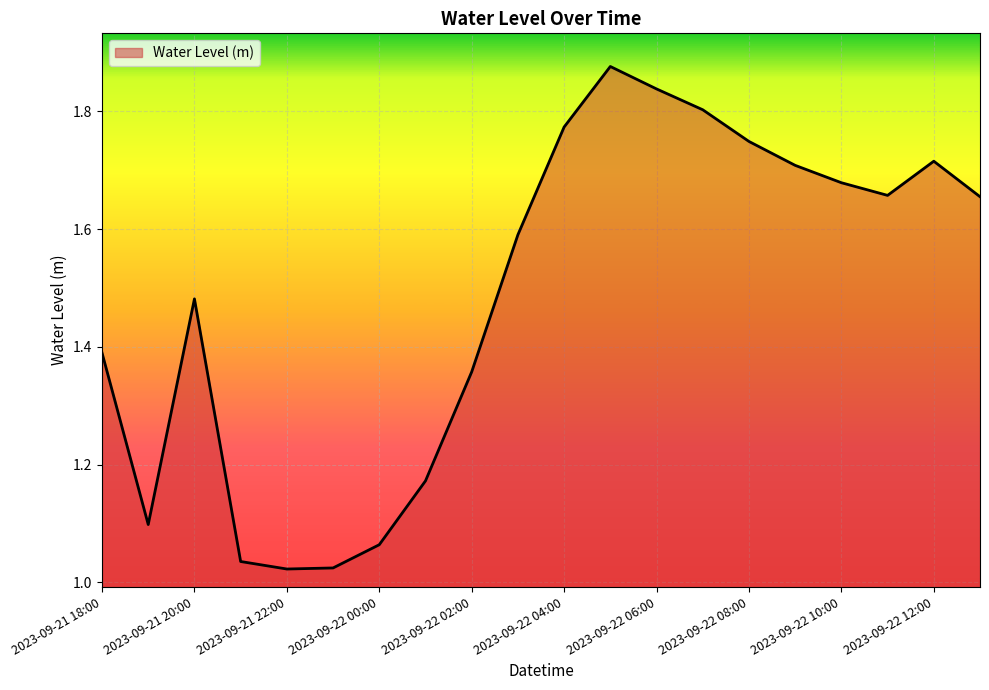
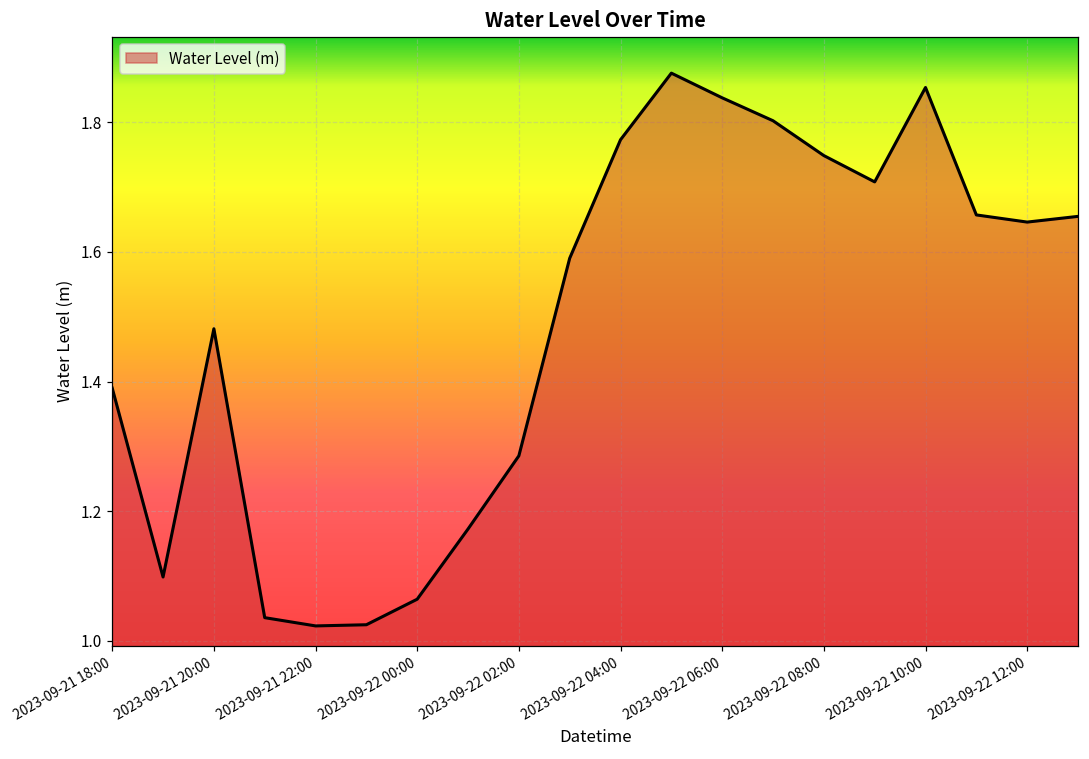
2023-09-22 02:00: 1.36 -> 1.29
2023-09-22 10:00: 1.68 -> 1.85
2023-09-22 12:00: 1.72 -> 1.65
